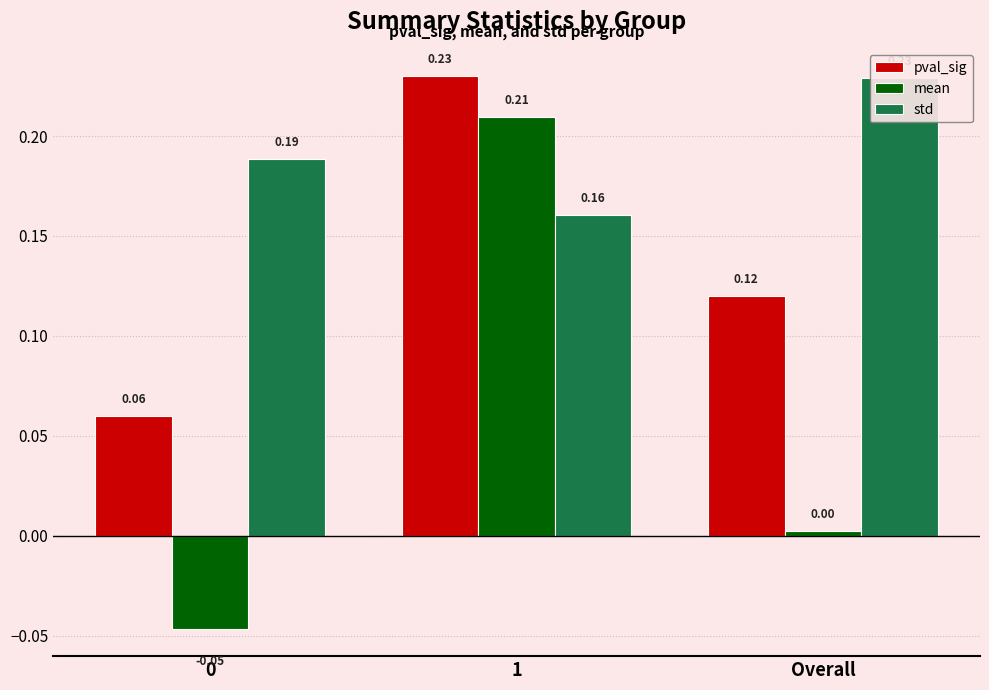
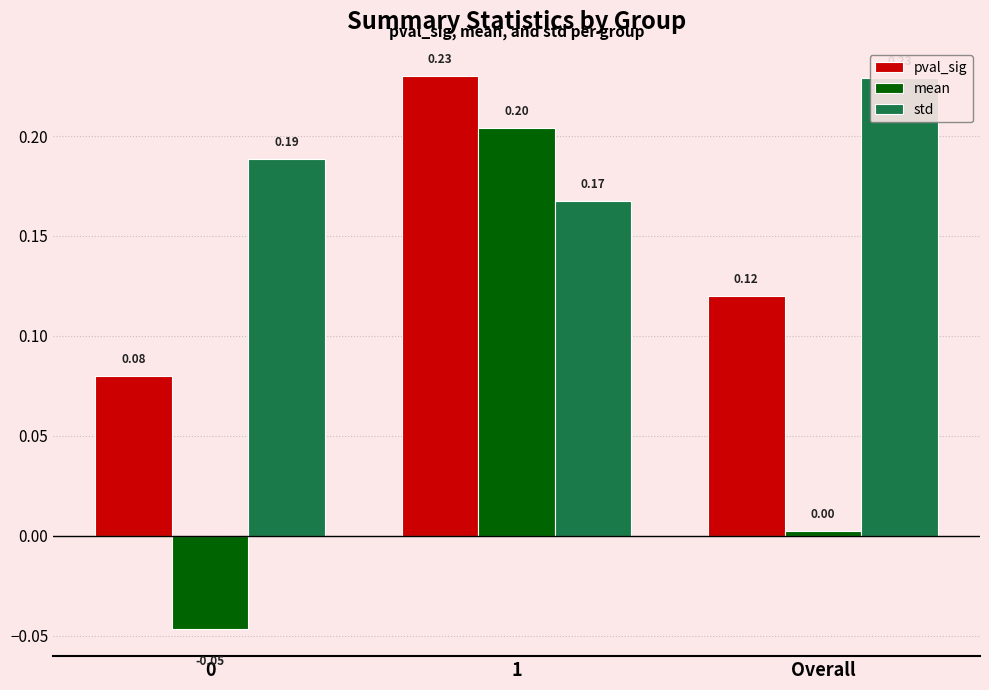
pval_sig, 0: 0.06 -> 0.08
mean, 1: 0.21 -> 0.20
std, 1: 0.16 -> 0.17
